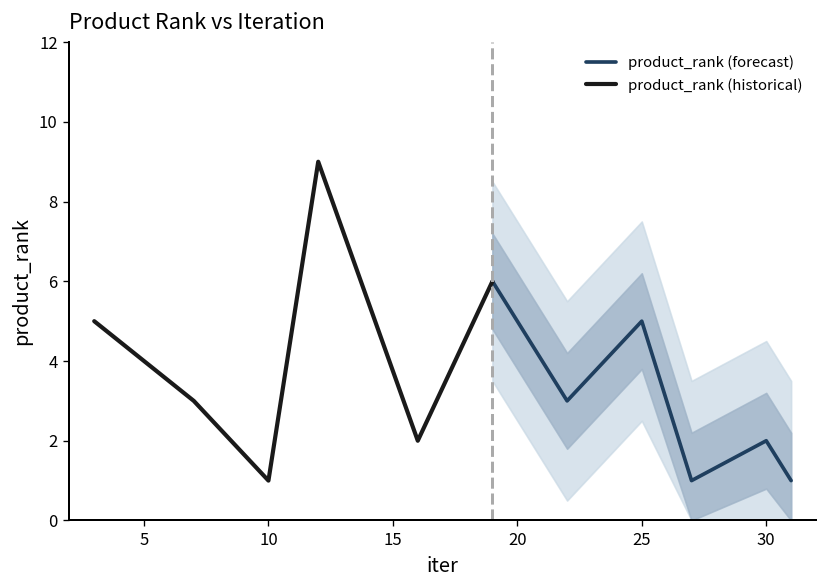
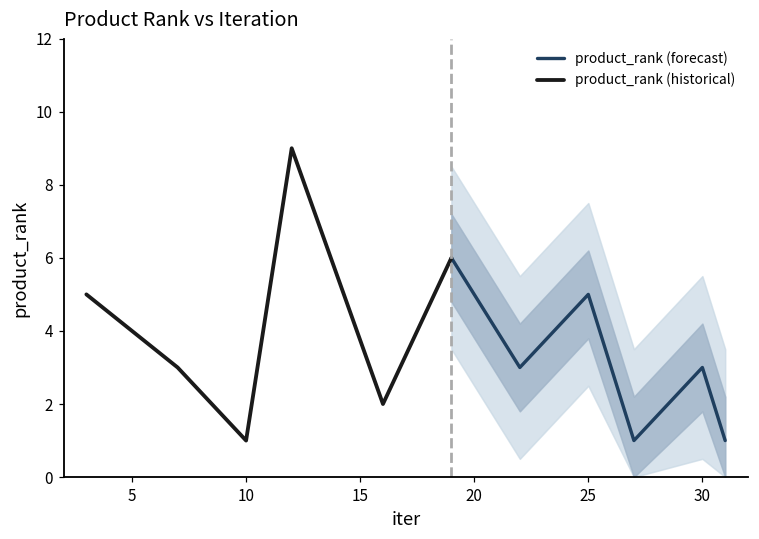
product_rank (forecast), 30: 2 -> 3
